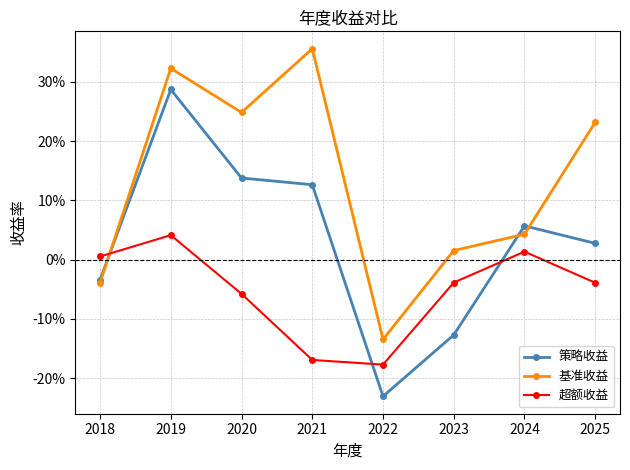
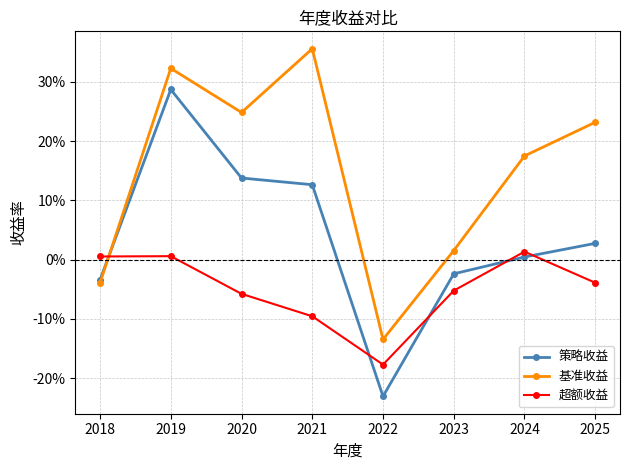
超额收益, 2019: 4% -> 1%
超额收益, 2021: -17% -> -10%
策略收益, 2023: -13% -> -2%
超额收益, 2023: -4% -> -5%
策略收益, 2024: 6% -> 0%
基准收益, 2024: 4% -> 18%
